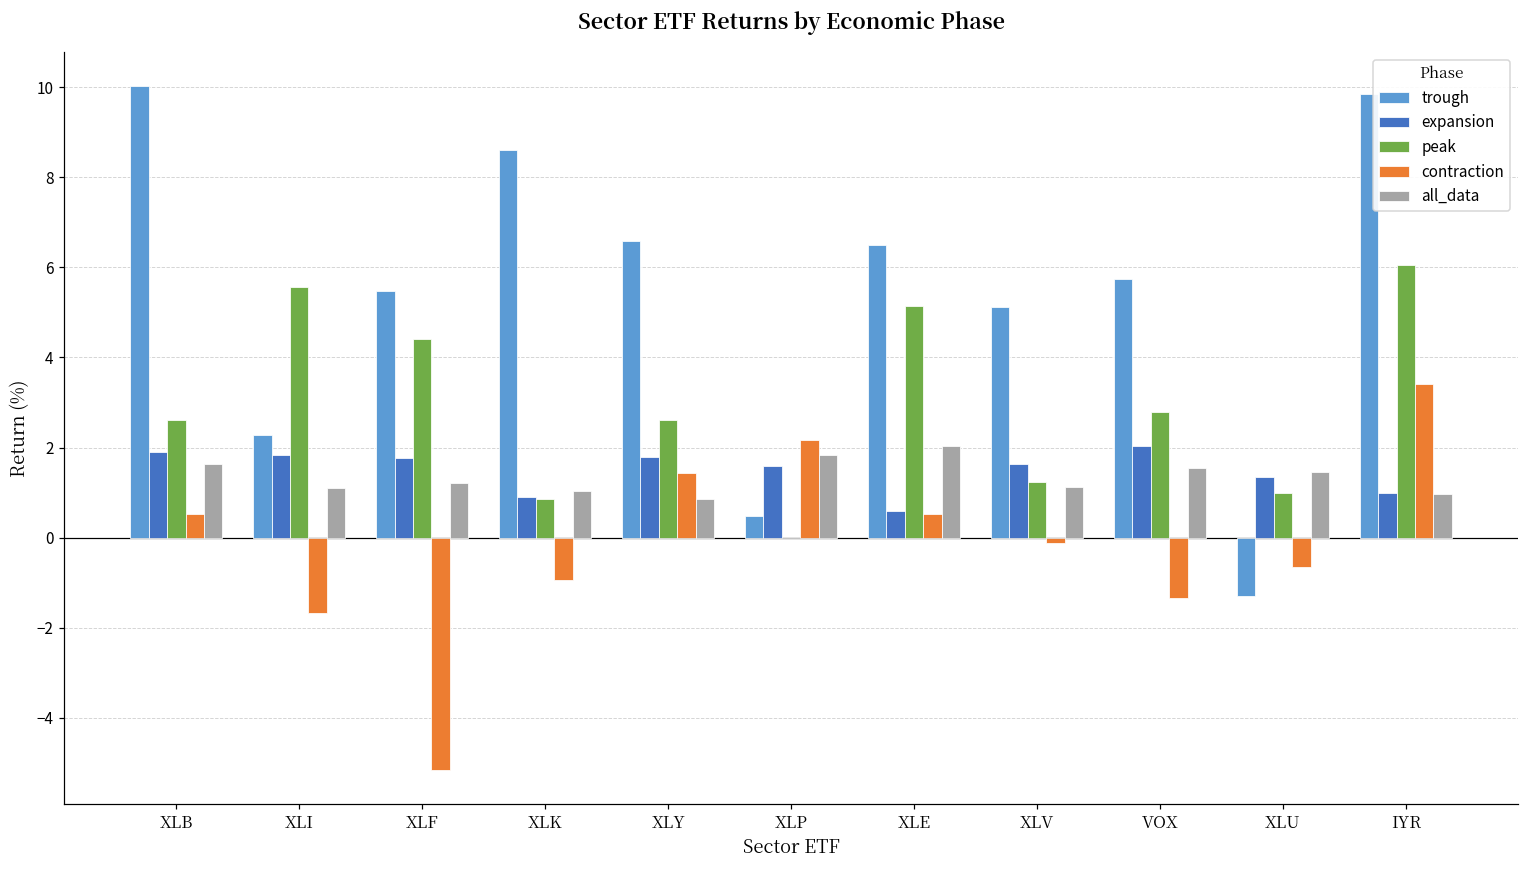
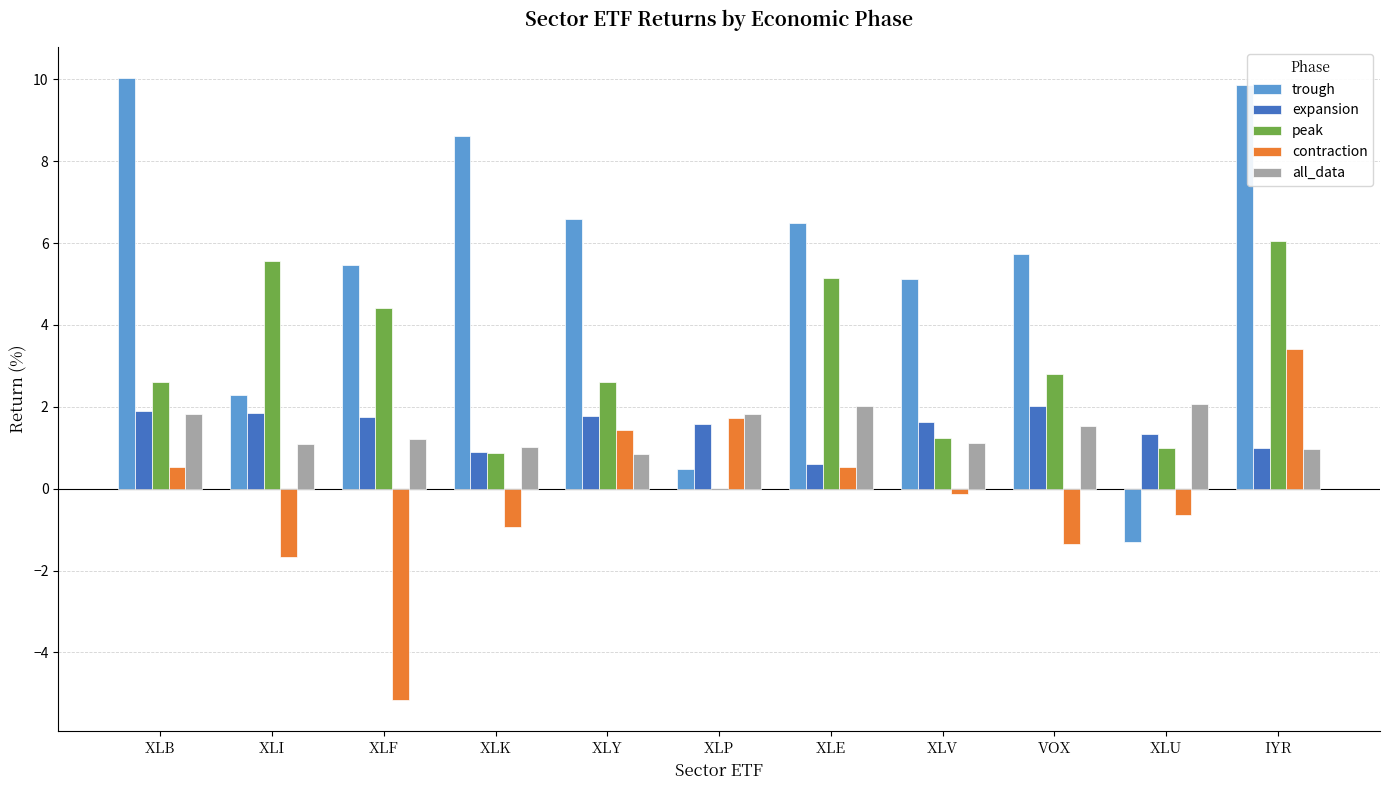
all_data, XLB: 1.6 -> 1.8
contraction, XLP: 2.2 -> 1.7
all_data, XLU: 1.5 -> 2.1
